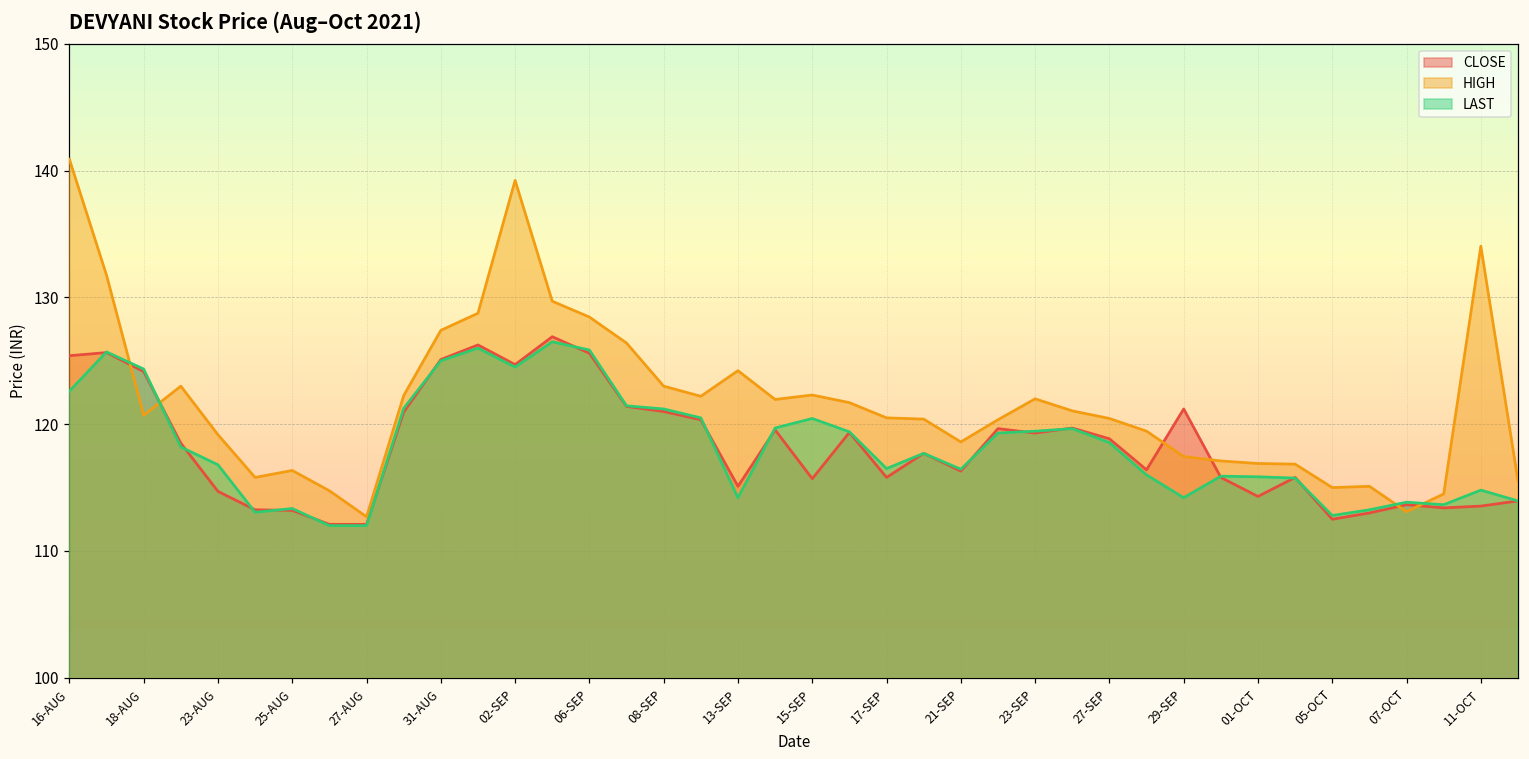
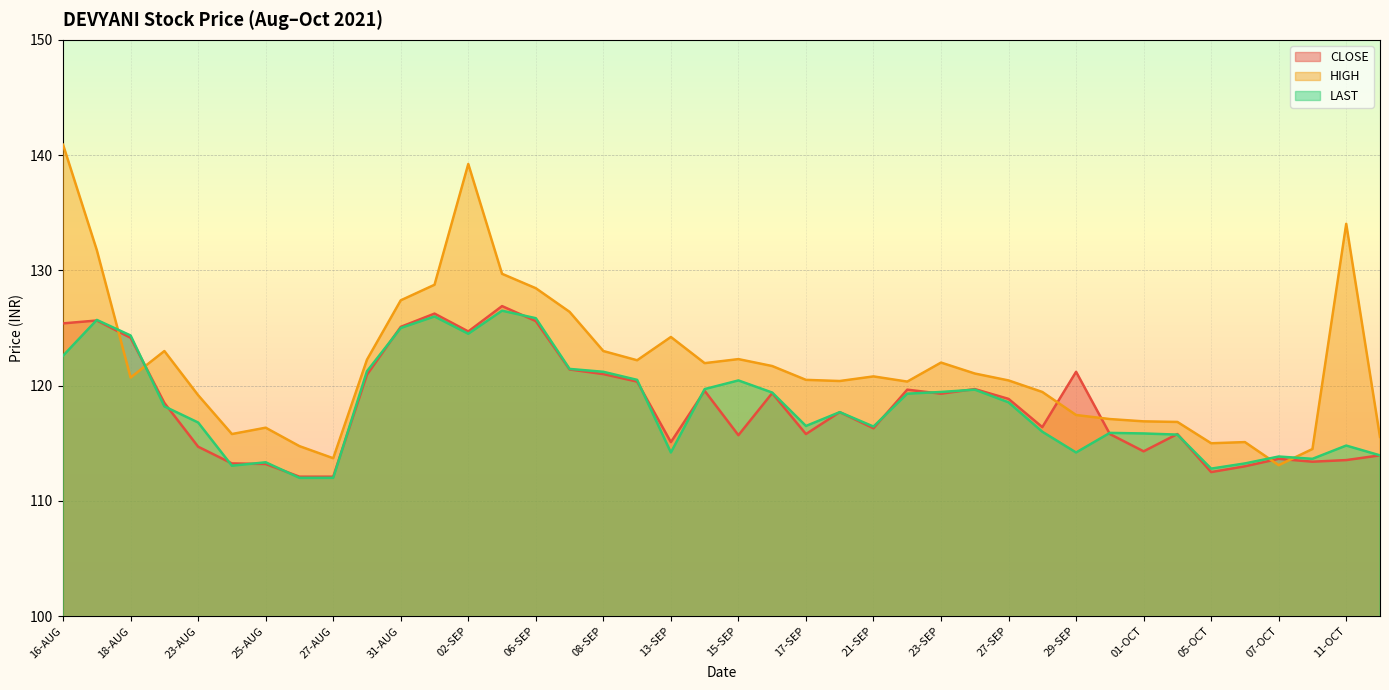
HIGH, 27-AUG: 112.7 -> 113.7
HIGH, 21-SEP: 118.6 -> 120.8
